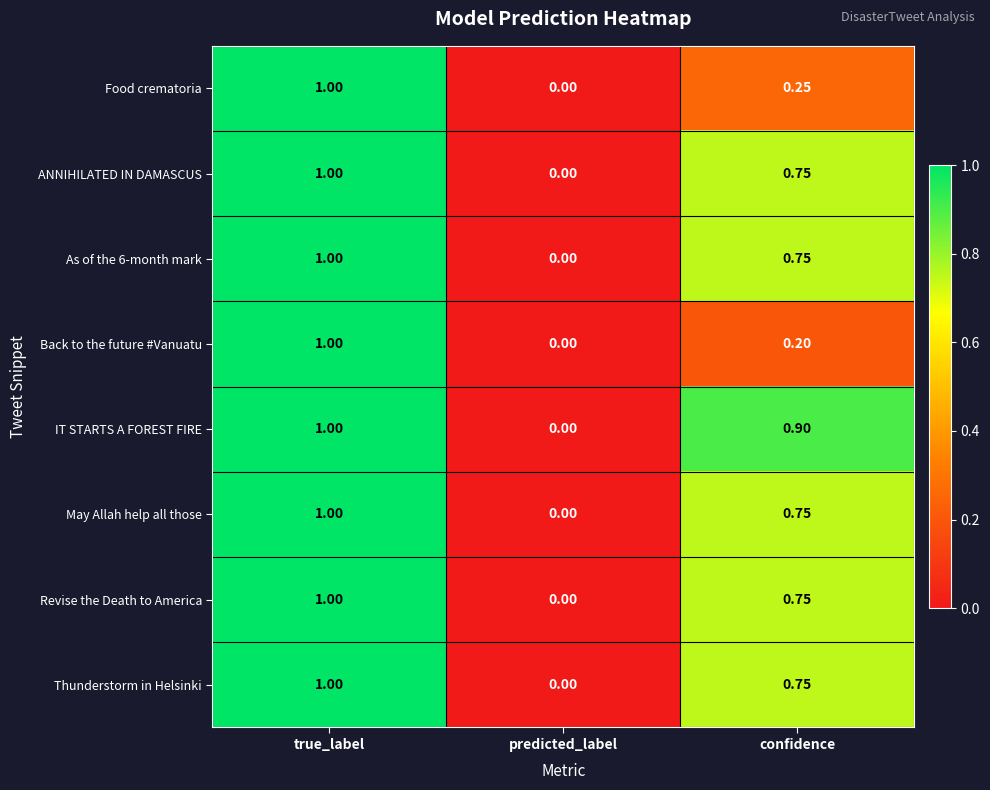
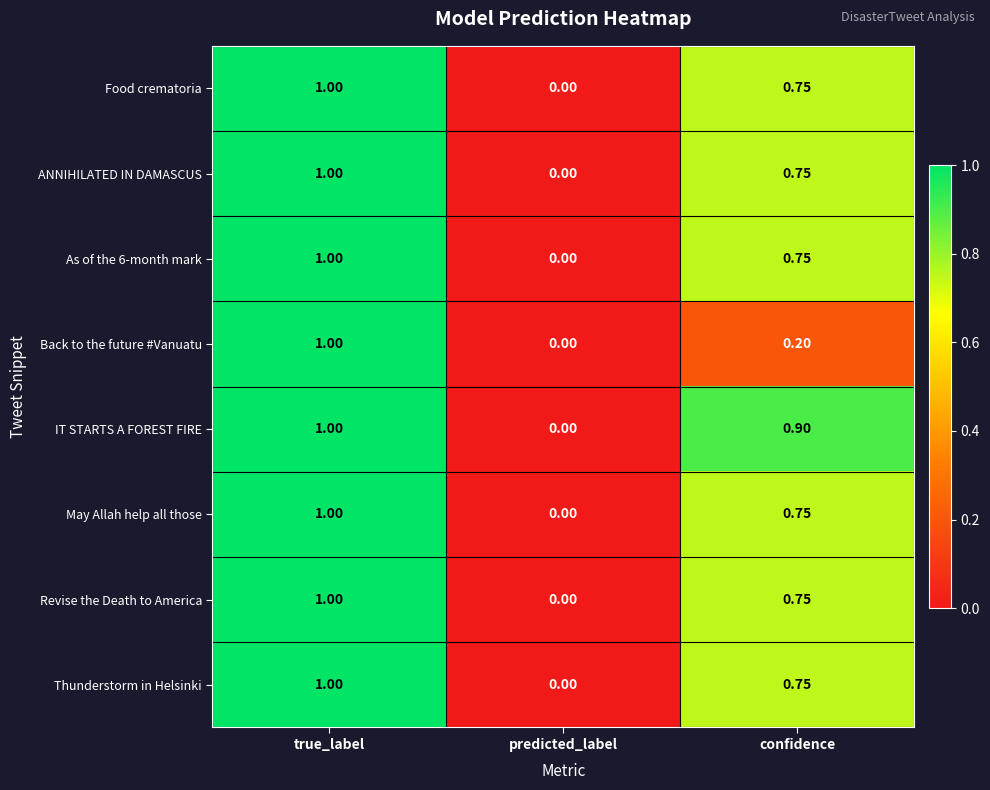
Food crematoria, confidence: 0.25 -> 0.75
